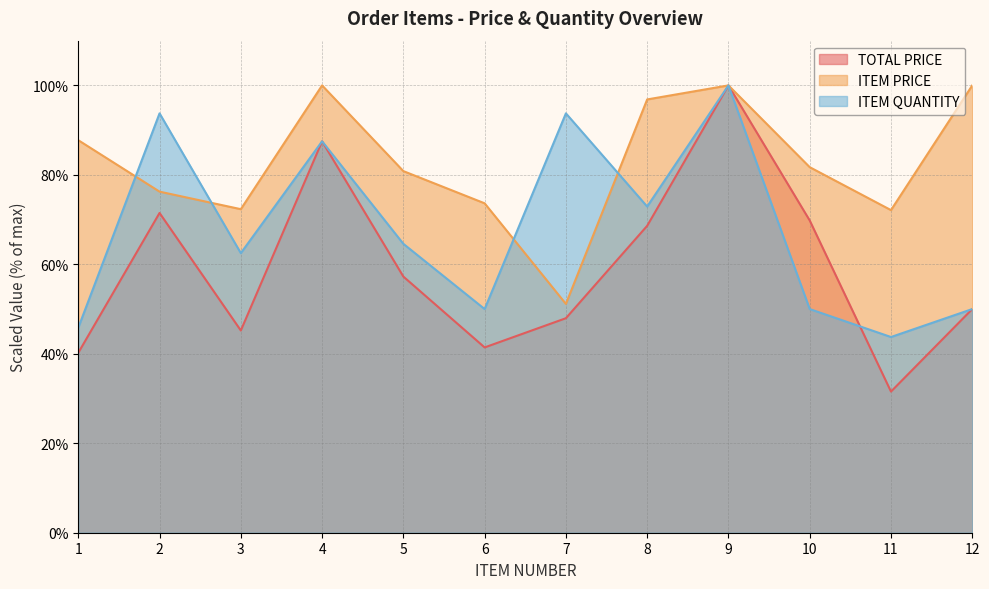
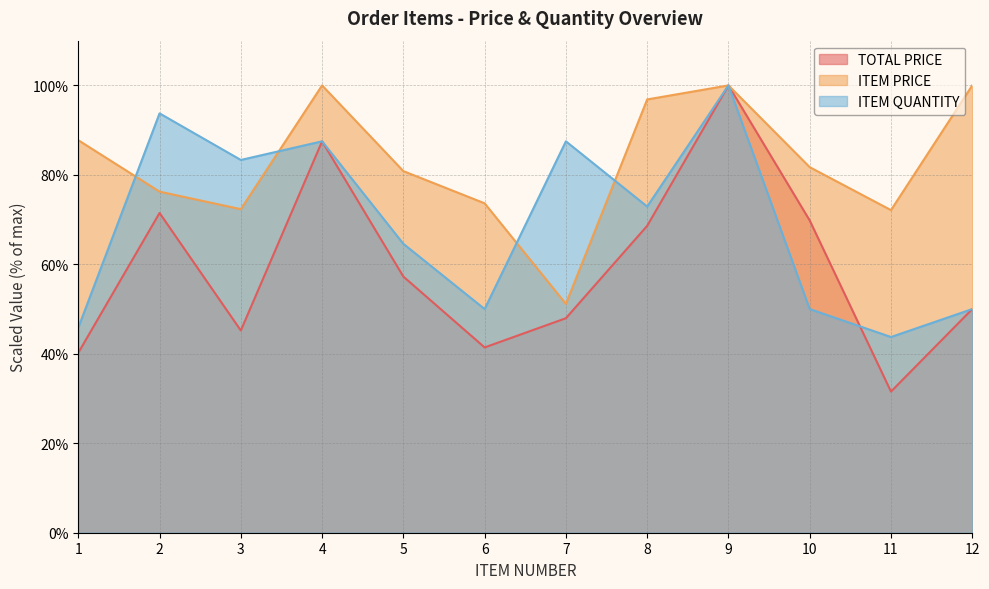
ITEM QUANTITY, 3: 63% -> 83%
ITEM QUANTITY, 7: 94% -> 88%
